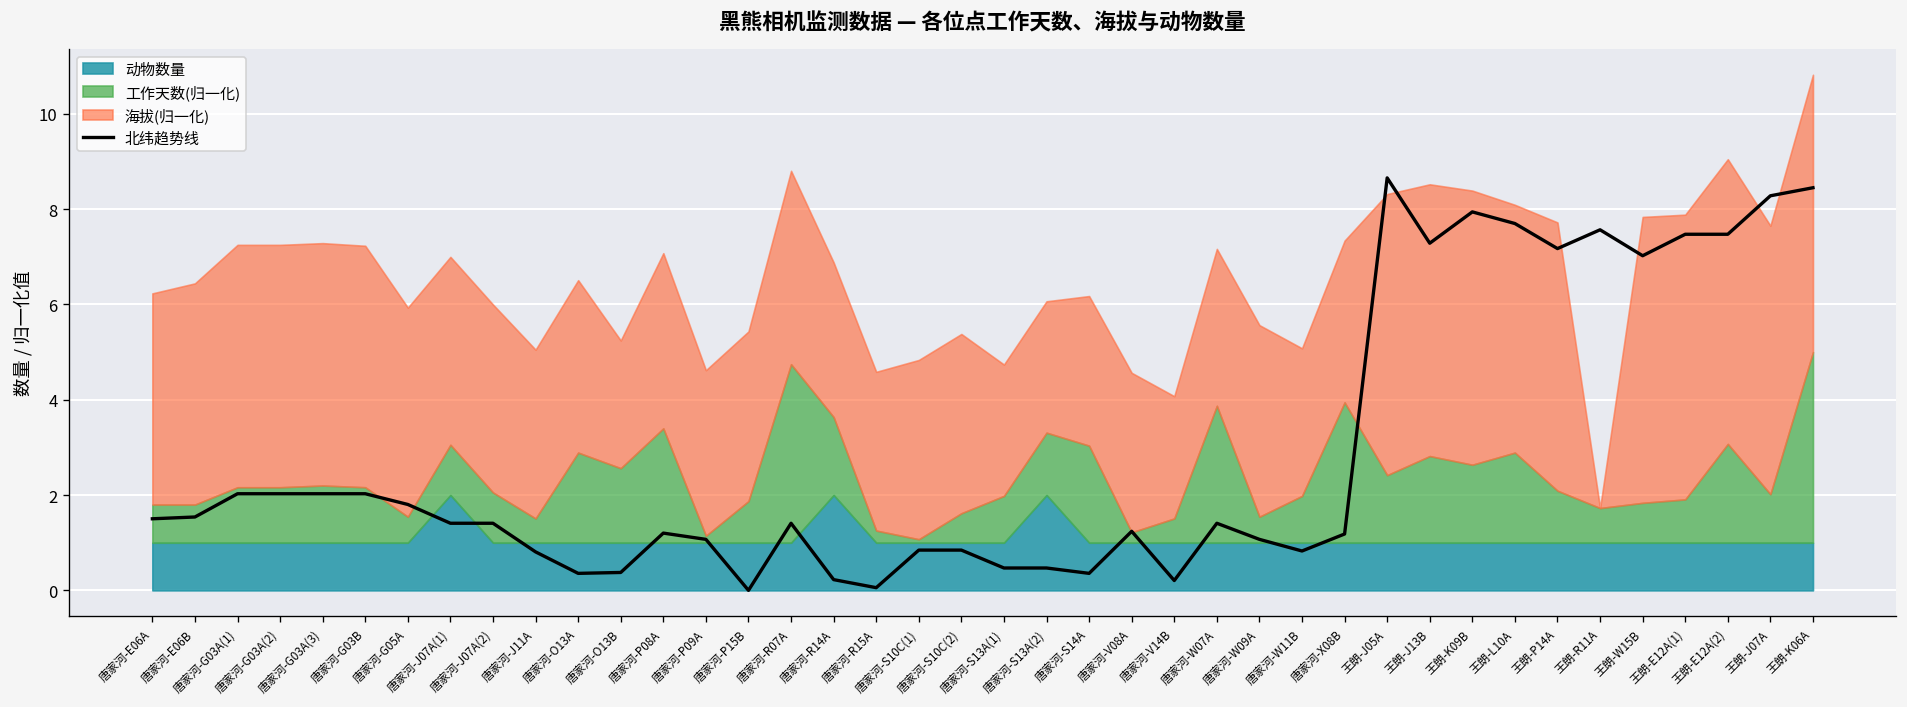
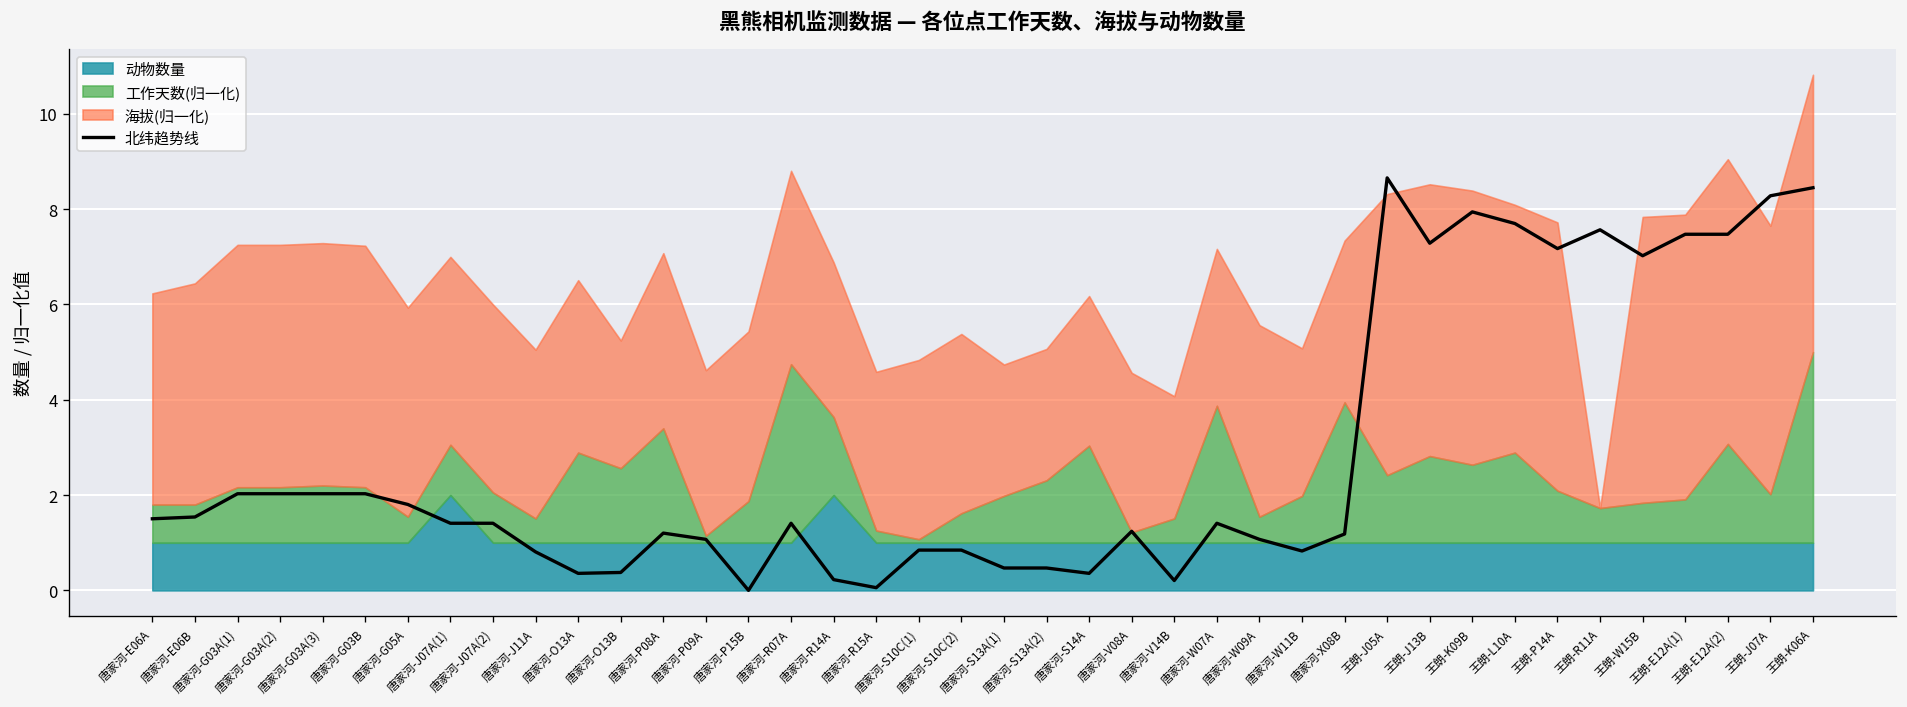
动物数量, 唐家河-S13A(2): 2 -> 1
